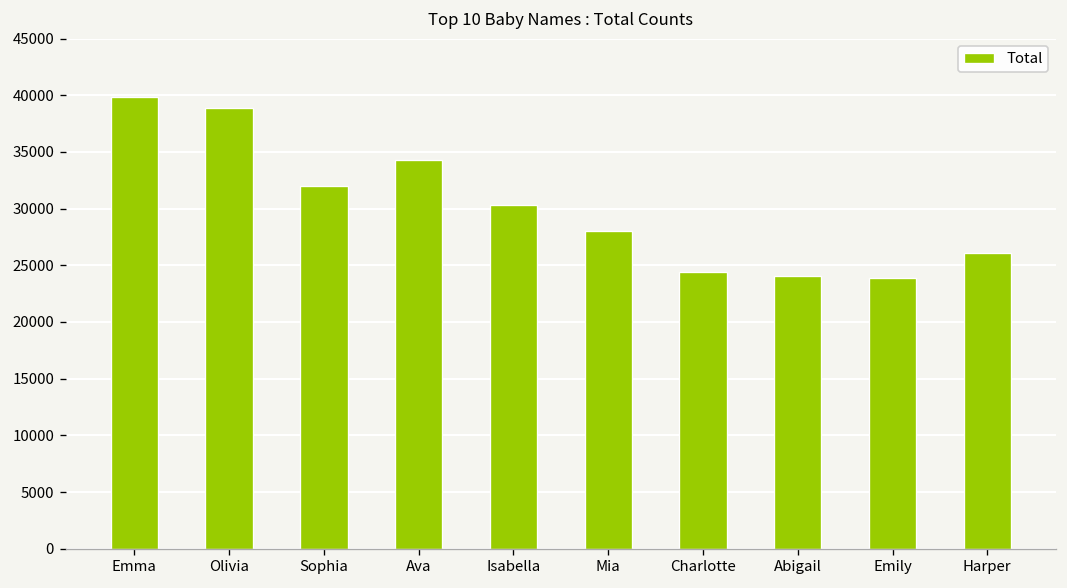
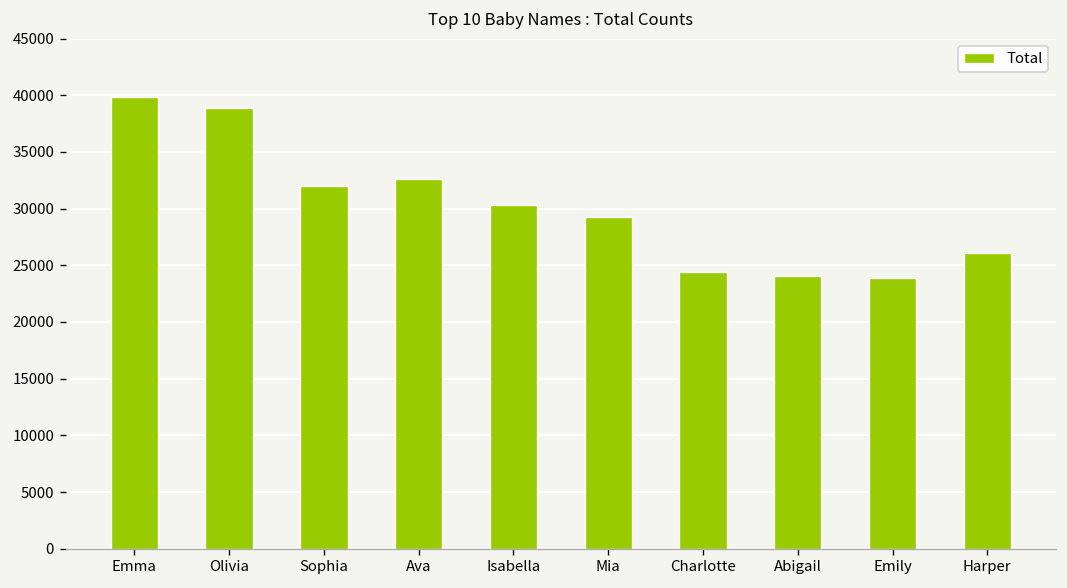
Ava: 34000 -> 33000
Mia: 28000 -> 29000
